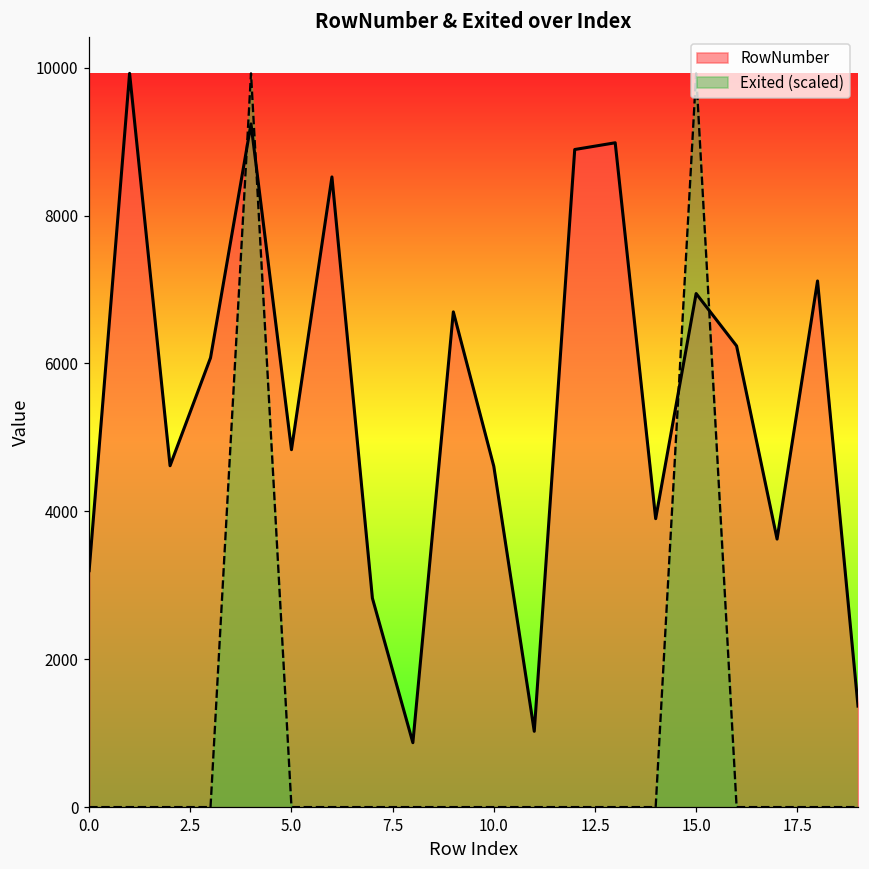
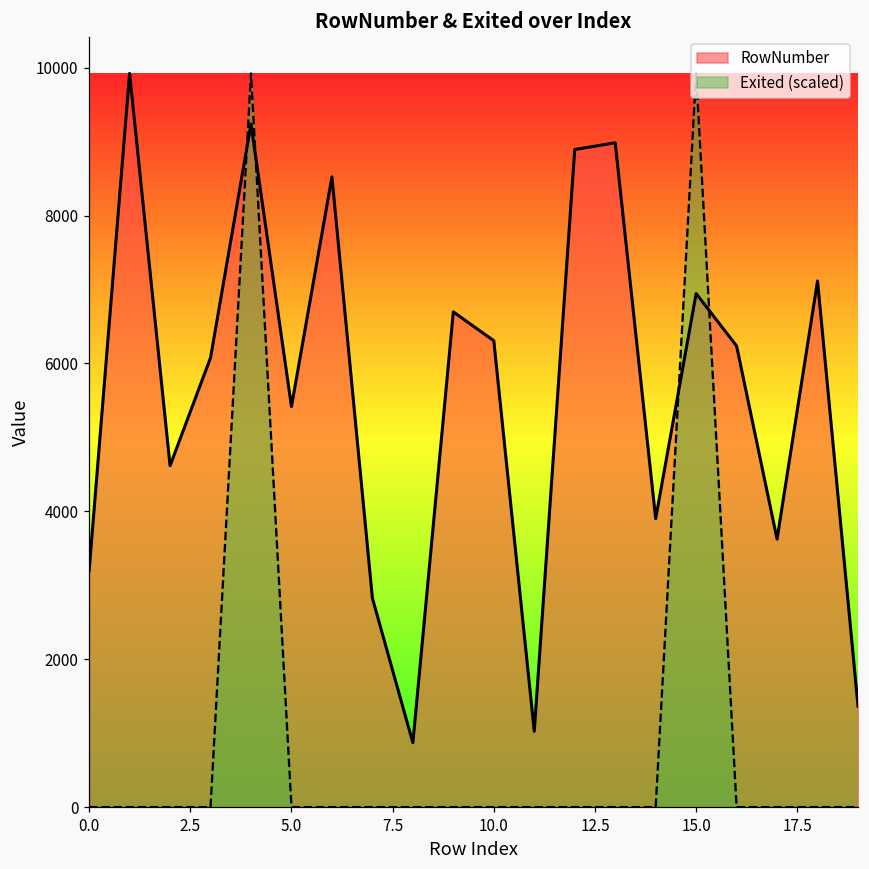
RowNumber, 5.0: 4800 -> 5400
RowNumber, 10.0: 4600 -> 6300
